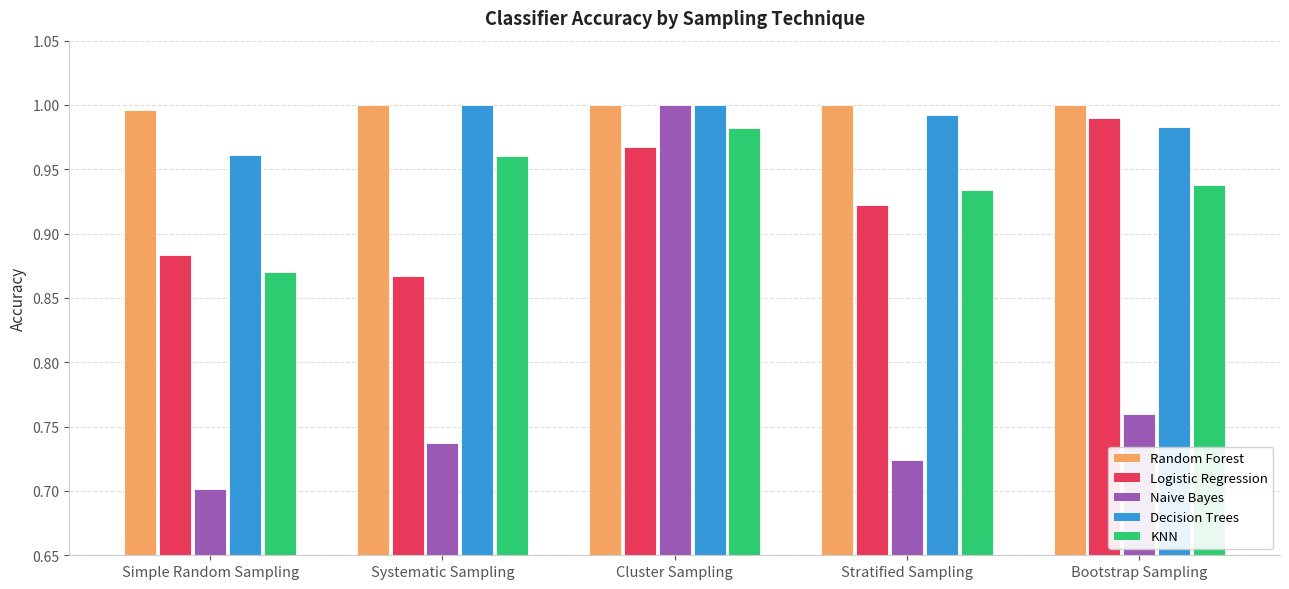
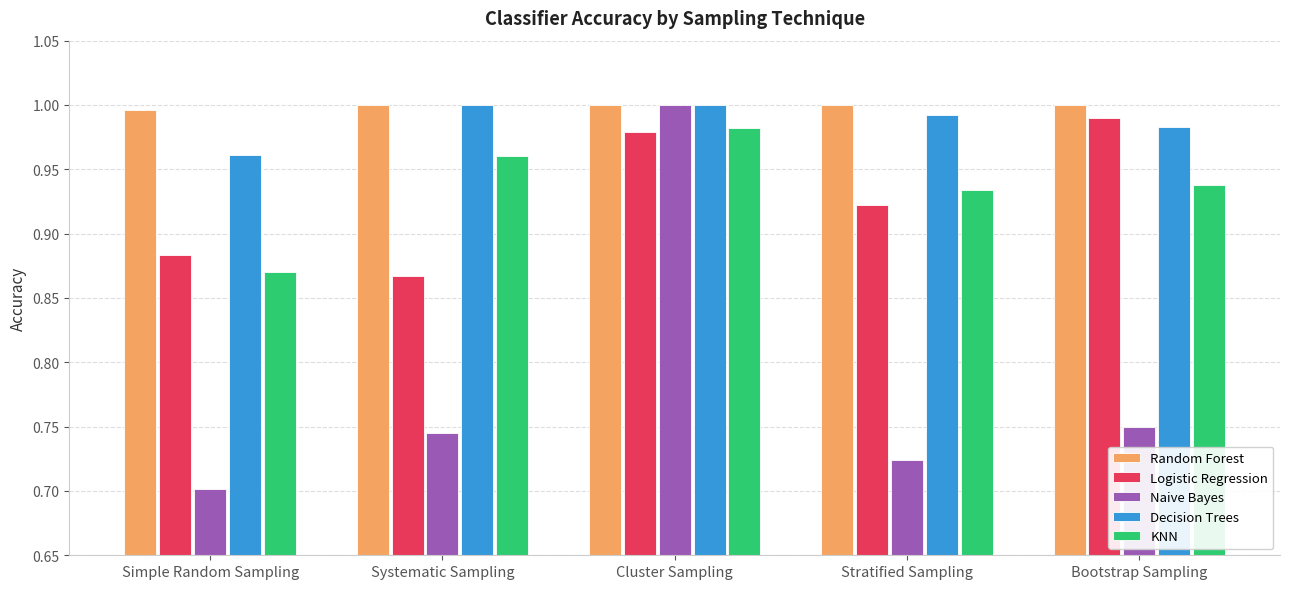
Naive Bayes, Systematic Sampling: 0.737 -> 0.745
Logistic Regression, Cluster Sampling: 0.967 -> 0.979
Naive Bayes, Bootstrap Sampling: 0.76 -> 0.75
